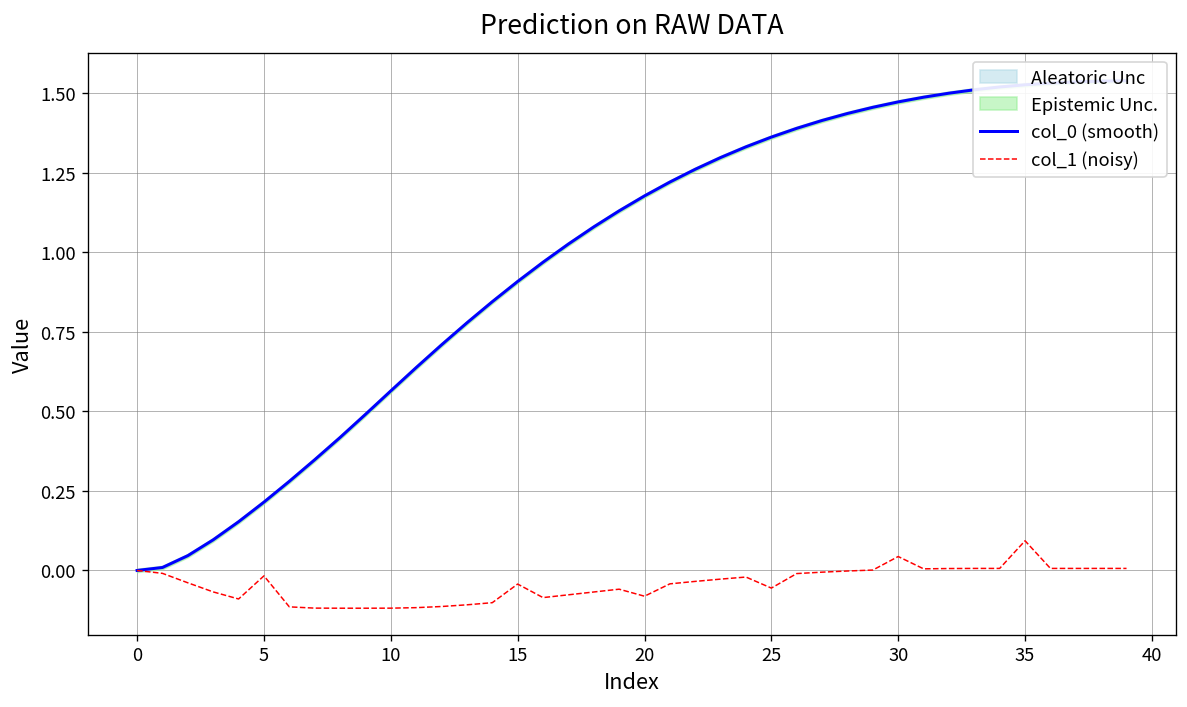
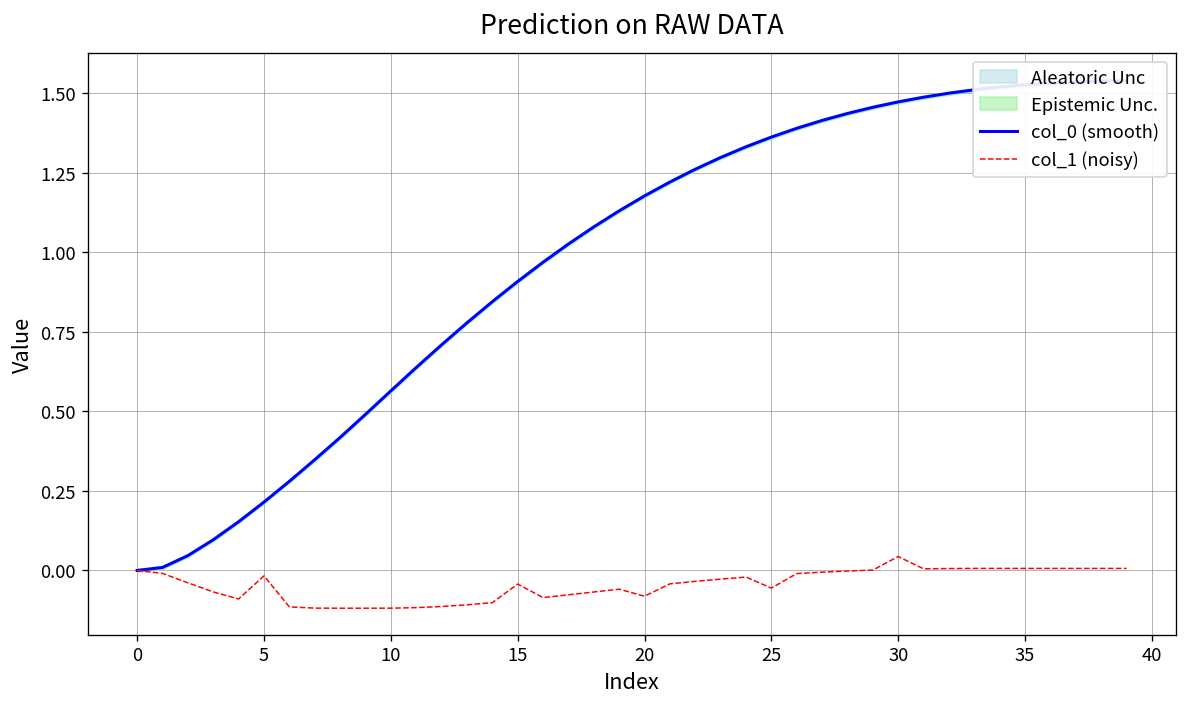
col_1 (noisy), 35: 0.09 -> 0.01
